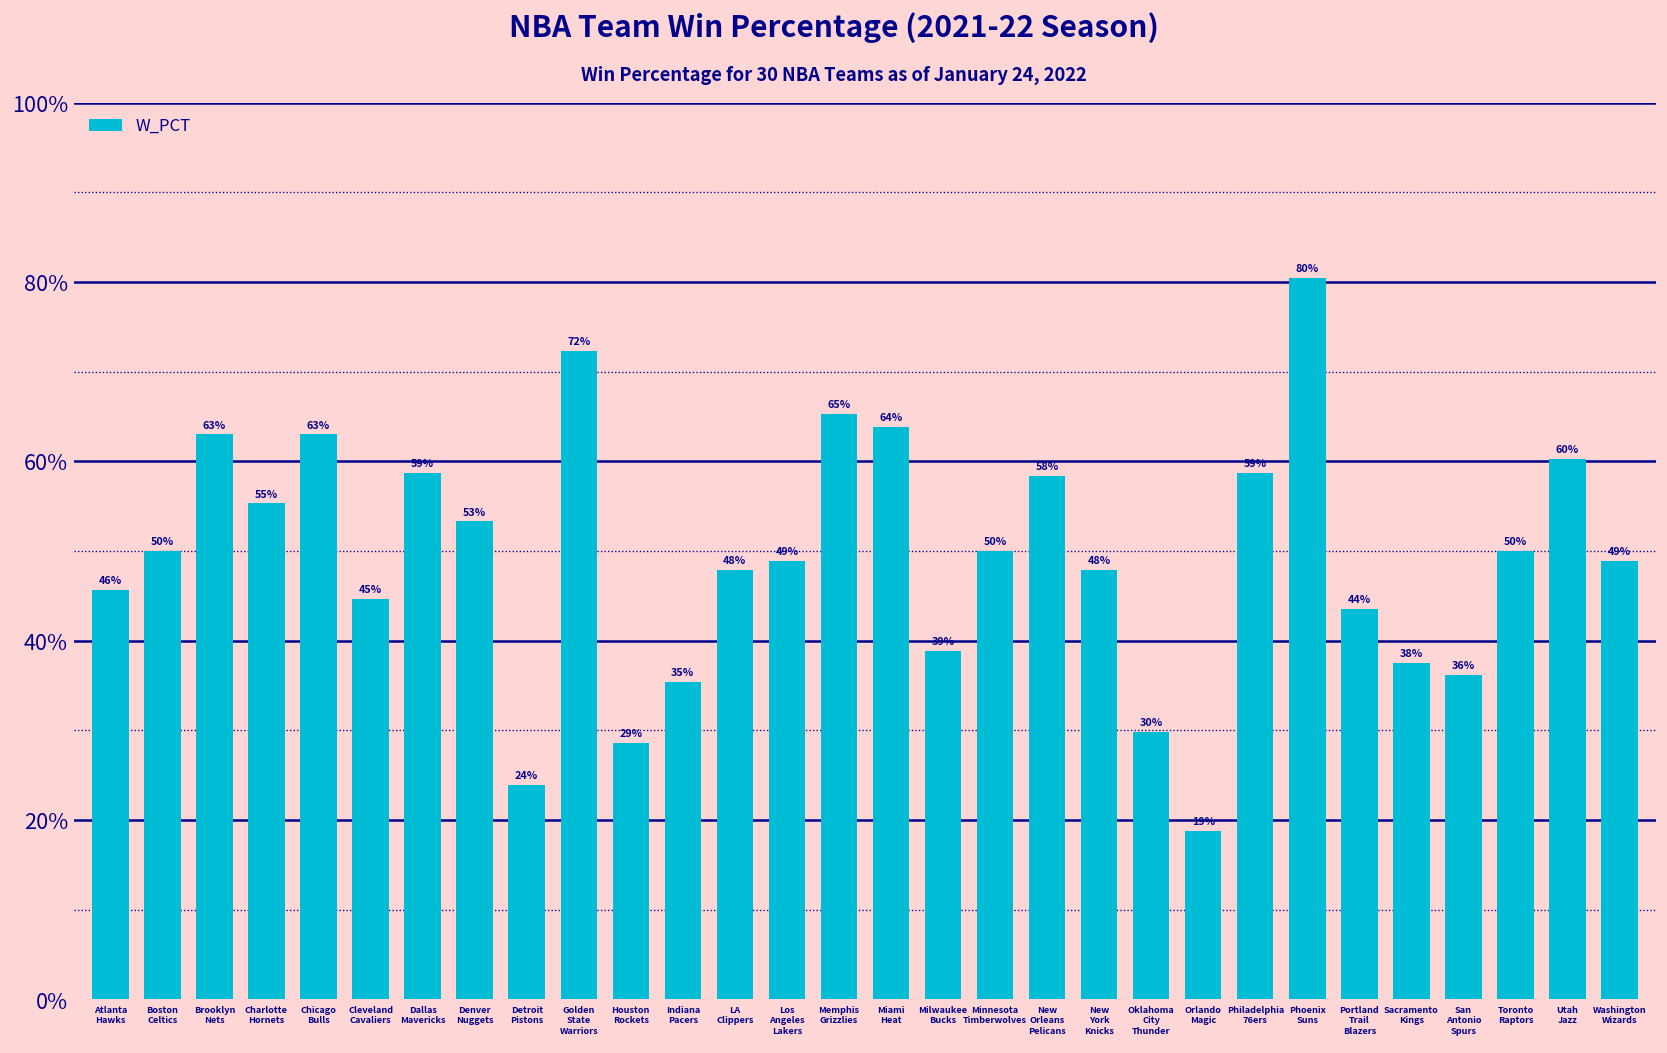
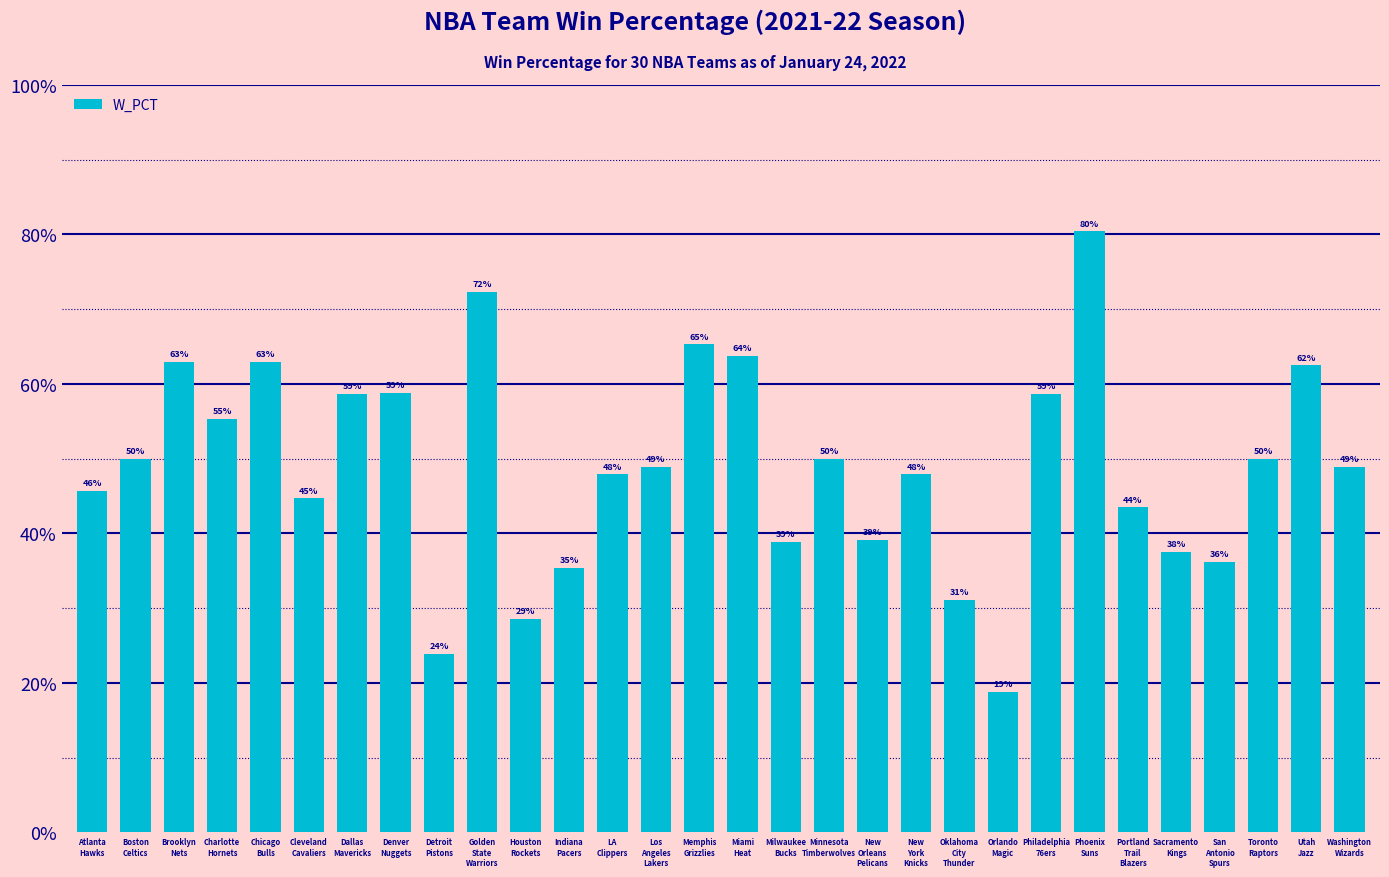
Denver Nuggets: 53% -> 59%
New Orleans Pelicans: 58% -> 39%
Oklahoma City Thunder: 30% -> 31%
Utah Jazz: 60% -> 62%
